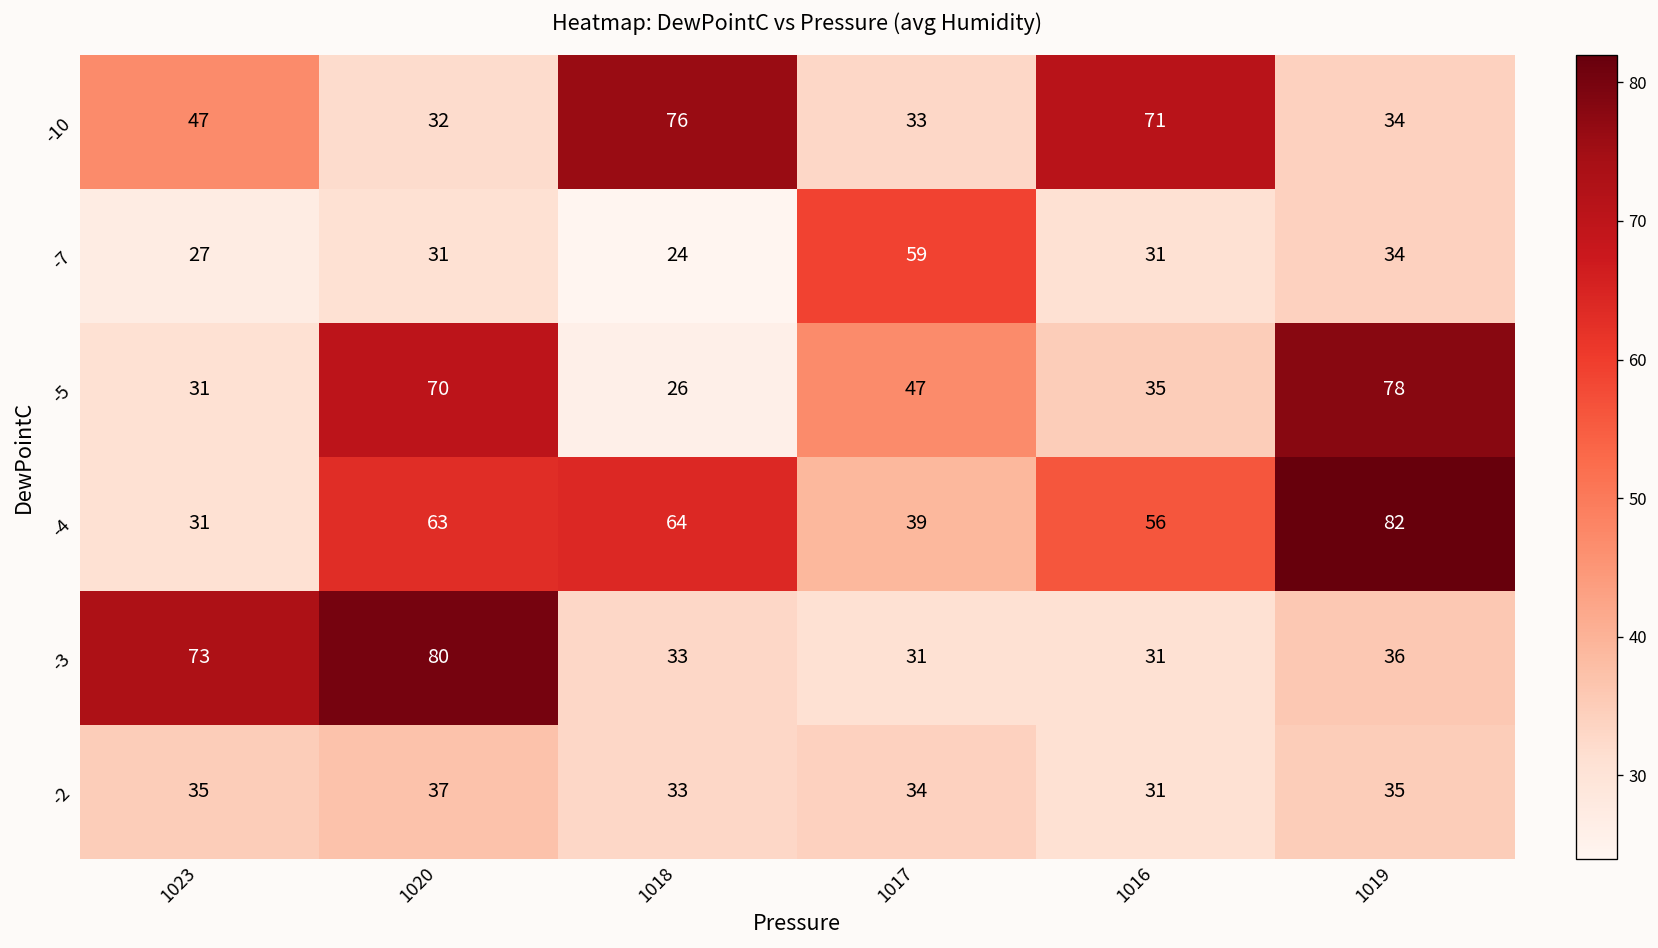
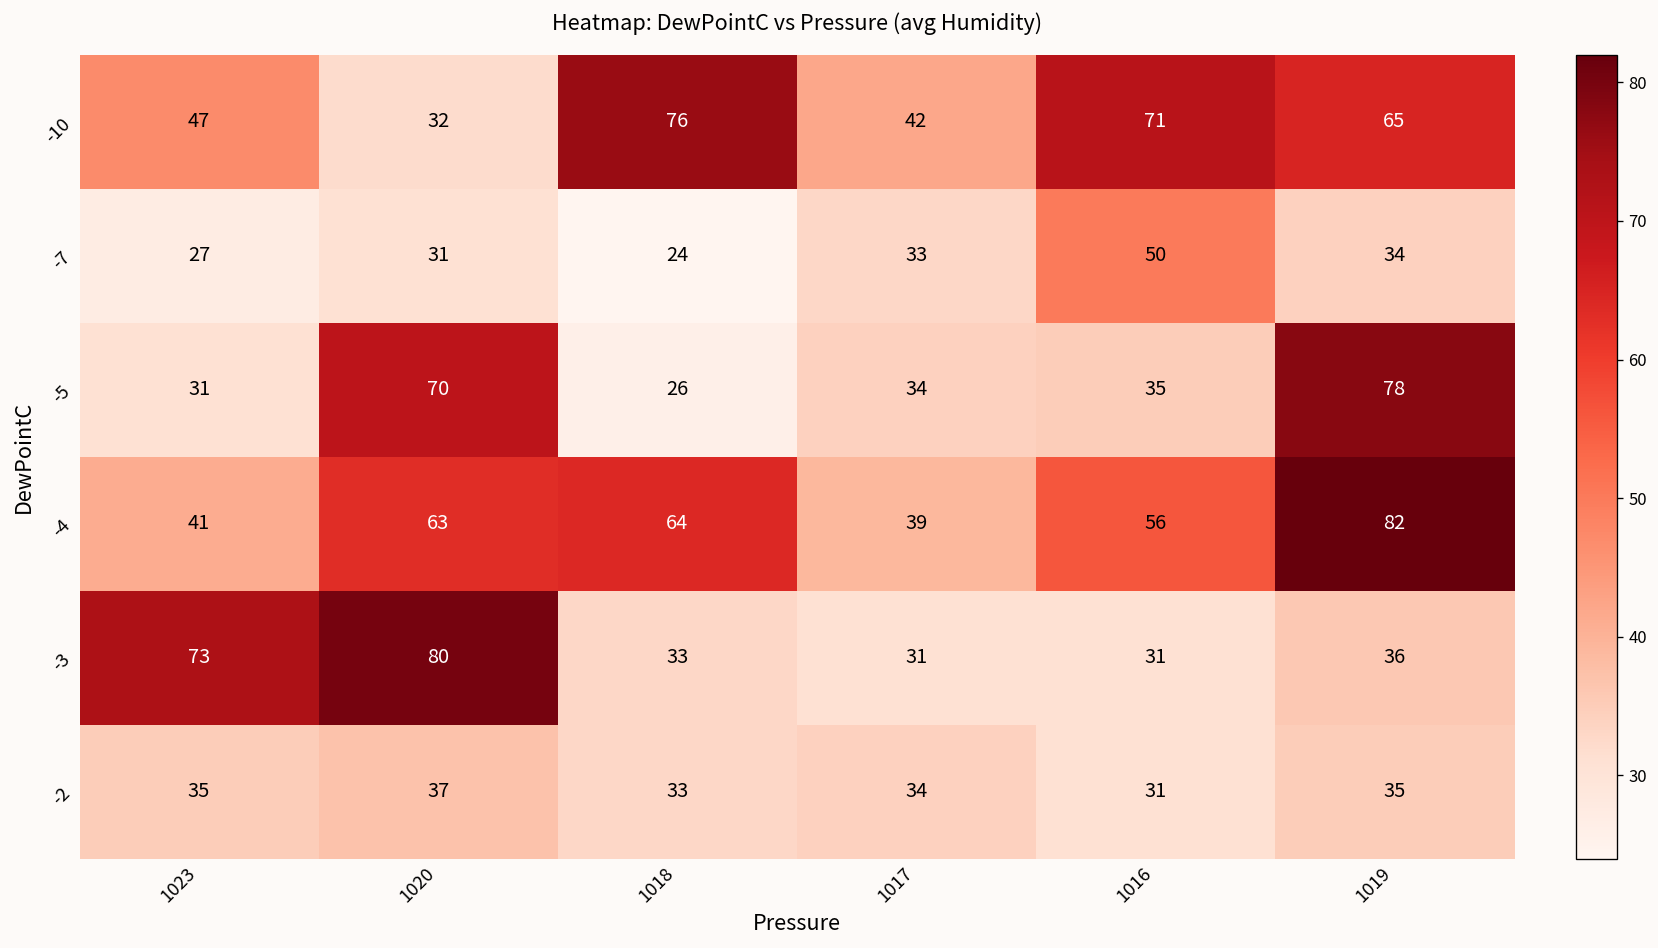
-10, 1017: 33 -> 42
-10, 1019: 34 -> 65
-7, 1017: 59 -> 33
-7, 1016: 31 -> 50
-5, 1017: 47 -> 34
-4, 1023: 31 -> 41
